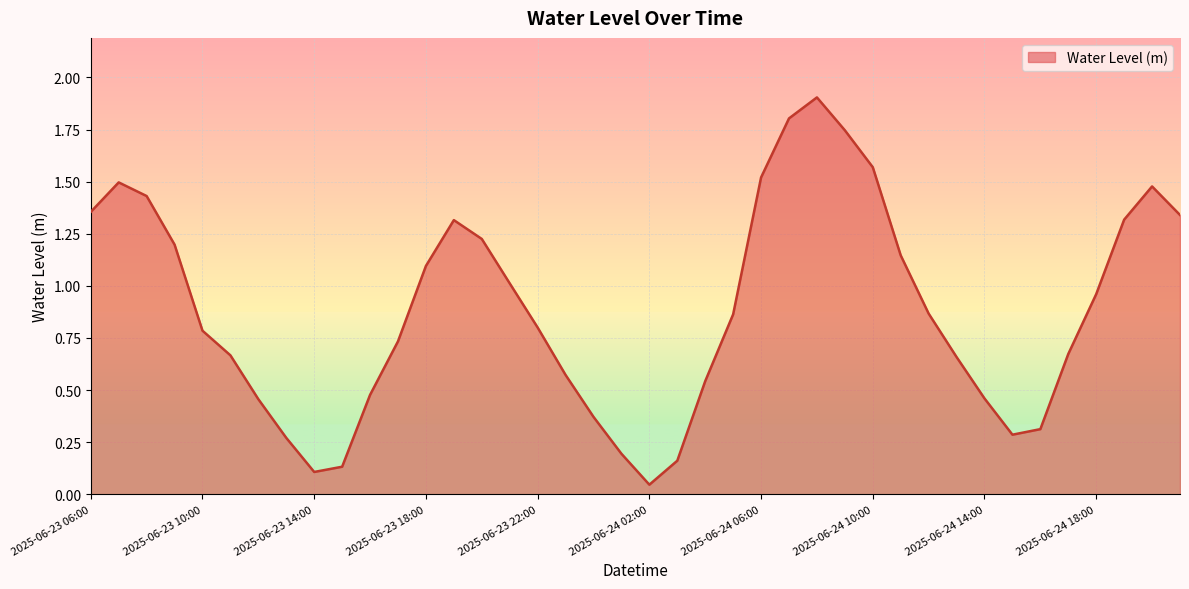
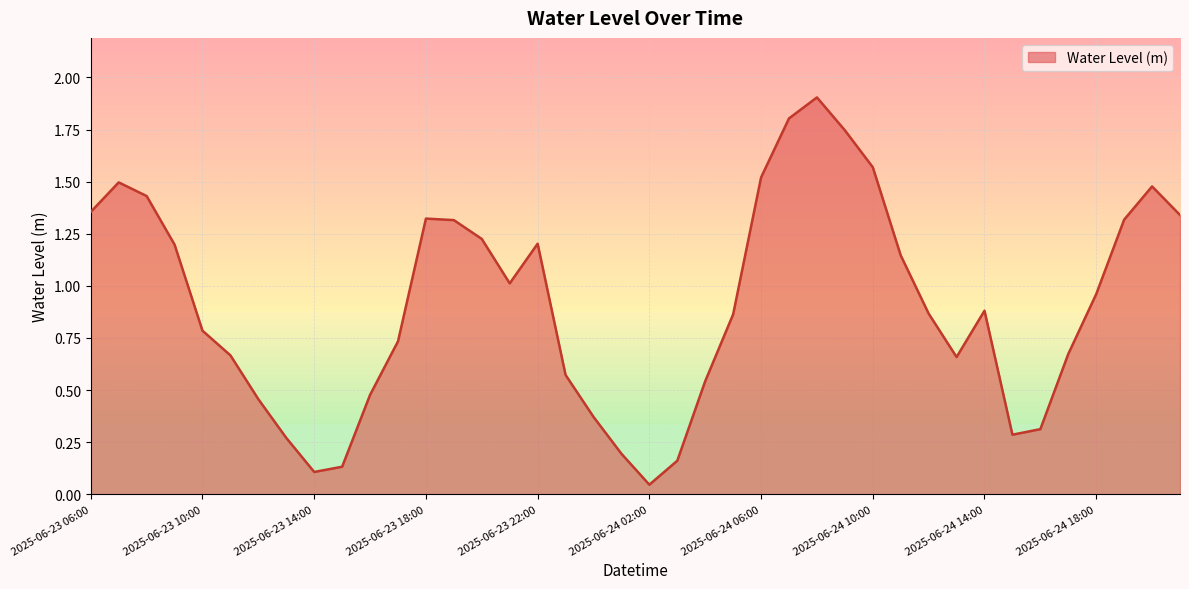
2025-06-23 18:00: 1.10 -> 1.32
2025-06-23 22:00: 0.80 -> 1.20
2025-06-24 14:00: 0.46 -> 0.88
